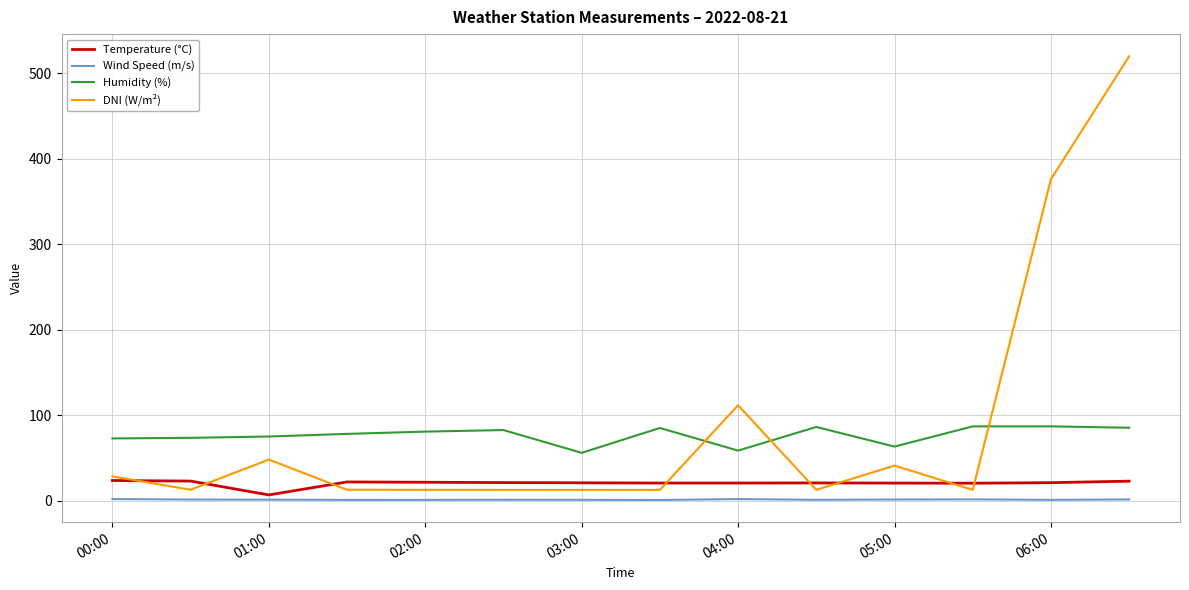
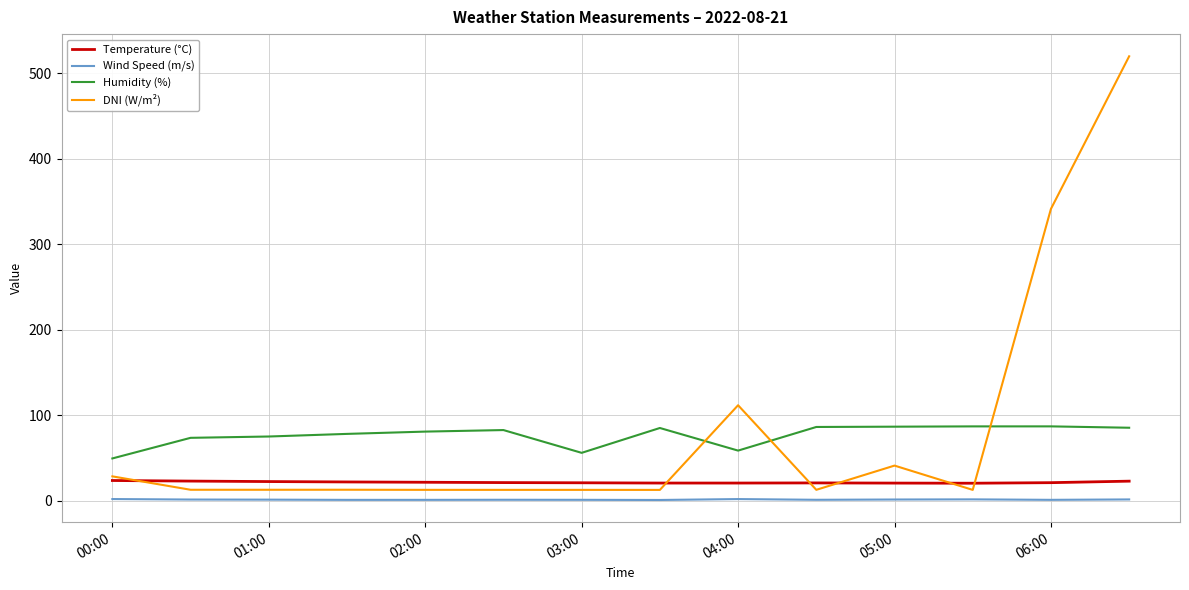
Humidity (%), 00:00: 70 -> 50
Temperature (°C), 01:00: 10 -> 20
DNI (W/m²), 01:00: 50 -> 10
Humidity (%), 05:00: 60 -> 90
DNI (W/m²), 06:00: 380 -> 340
